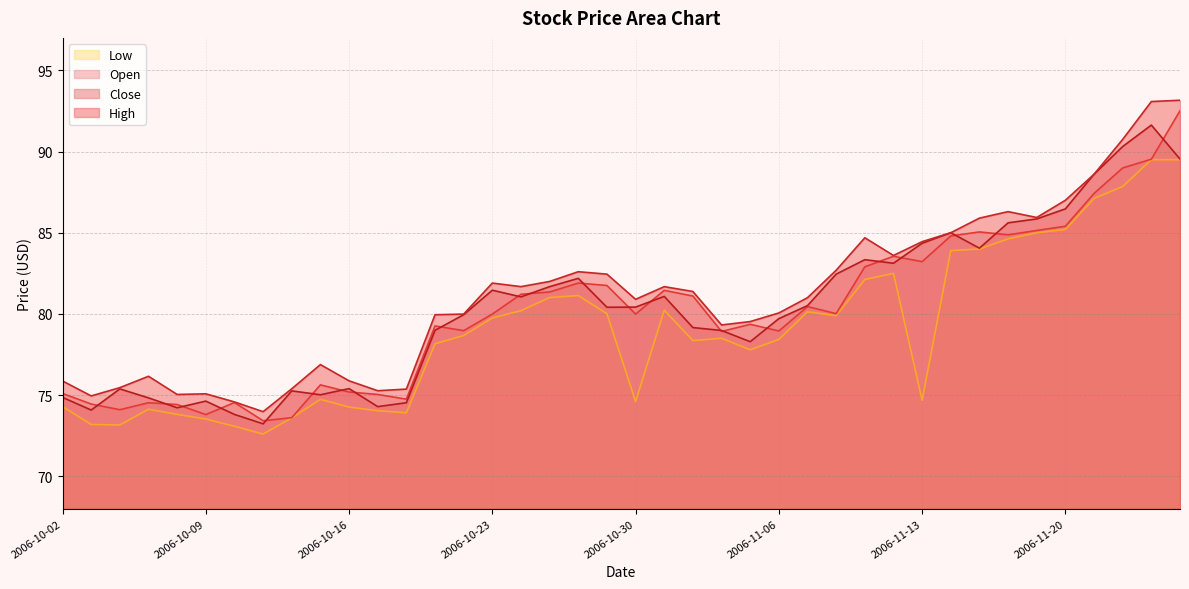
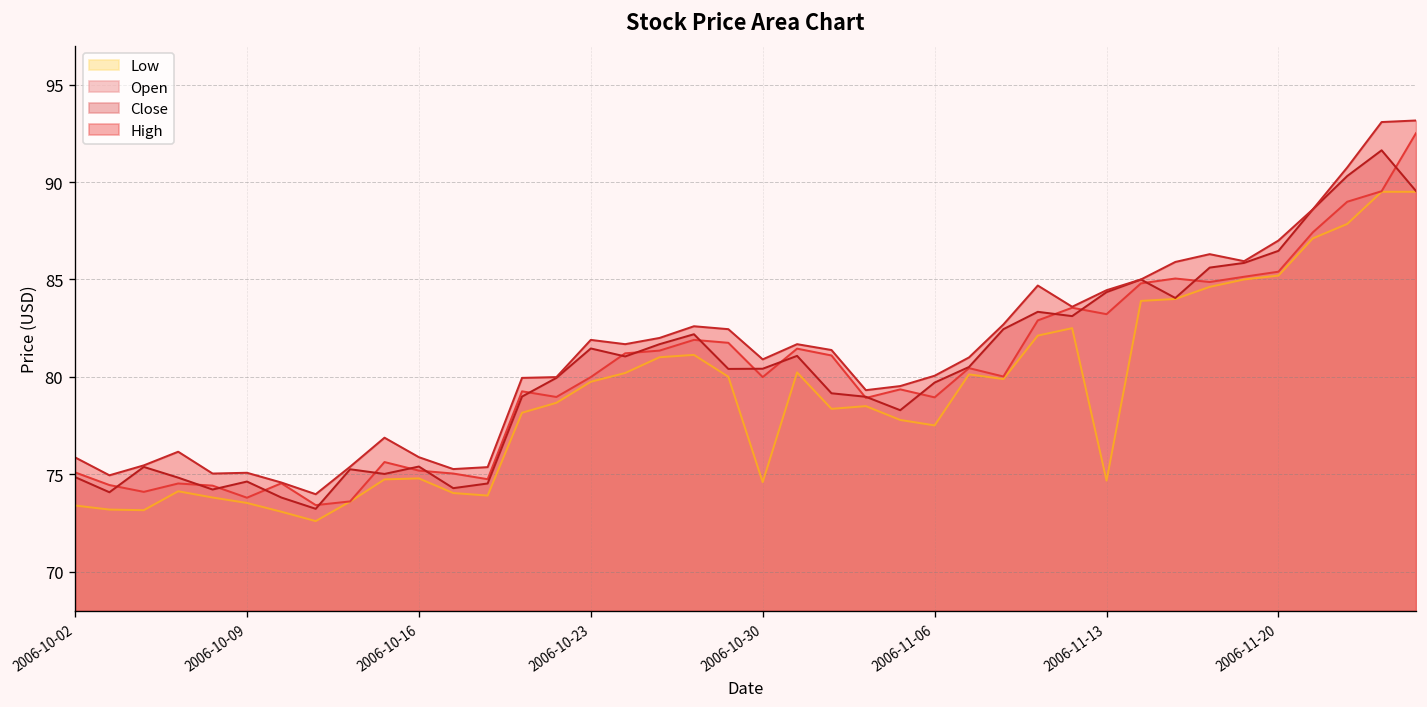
Low, 2006-10-02: 74.3 -> 73.4
Low, 2006-10-16: 74.3 -> 74.8
Low, 2006-11-06: 78.4 -> 77.5
